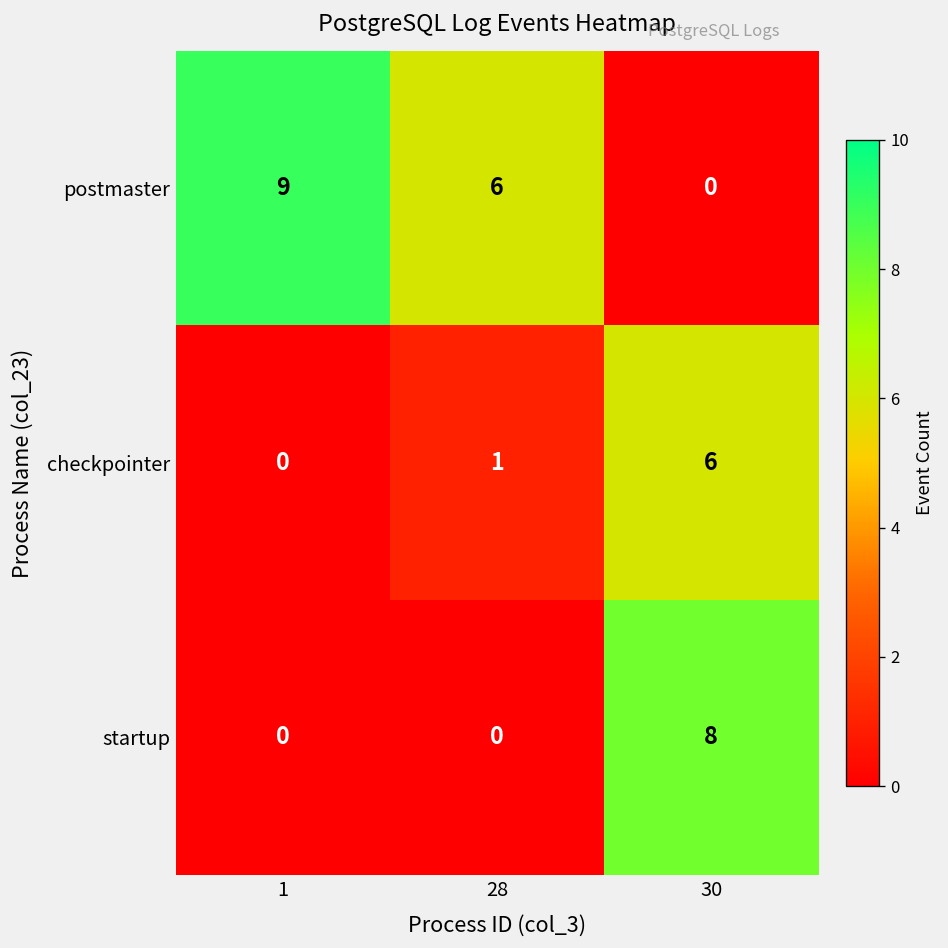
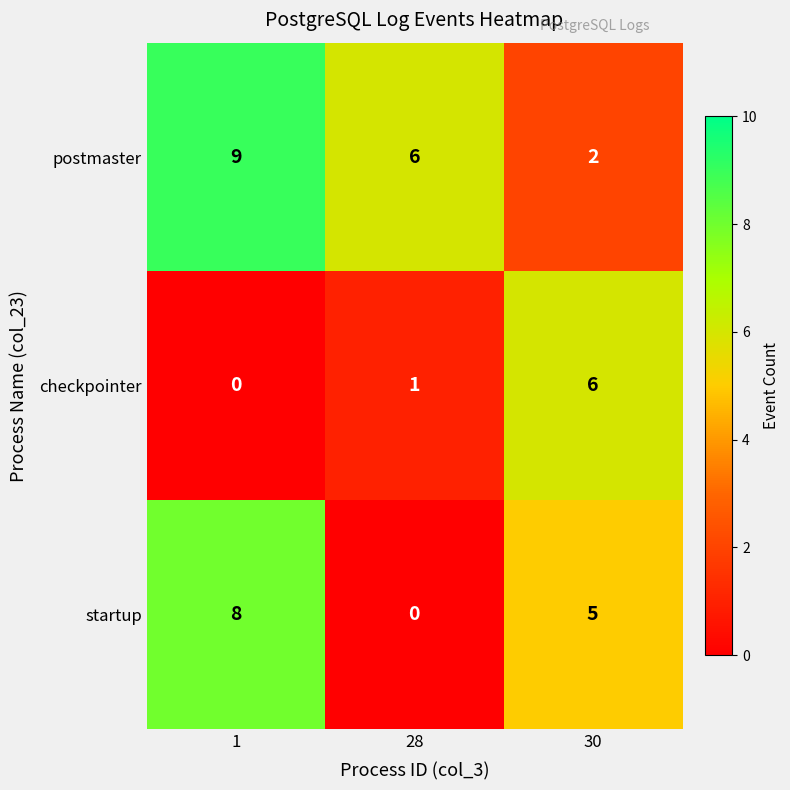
postmaster, 30: 0 -> 2
startup, 1: 0 -> 8
startup, 30: 8 -> 5
